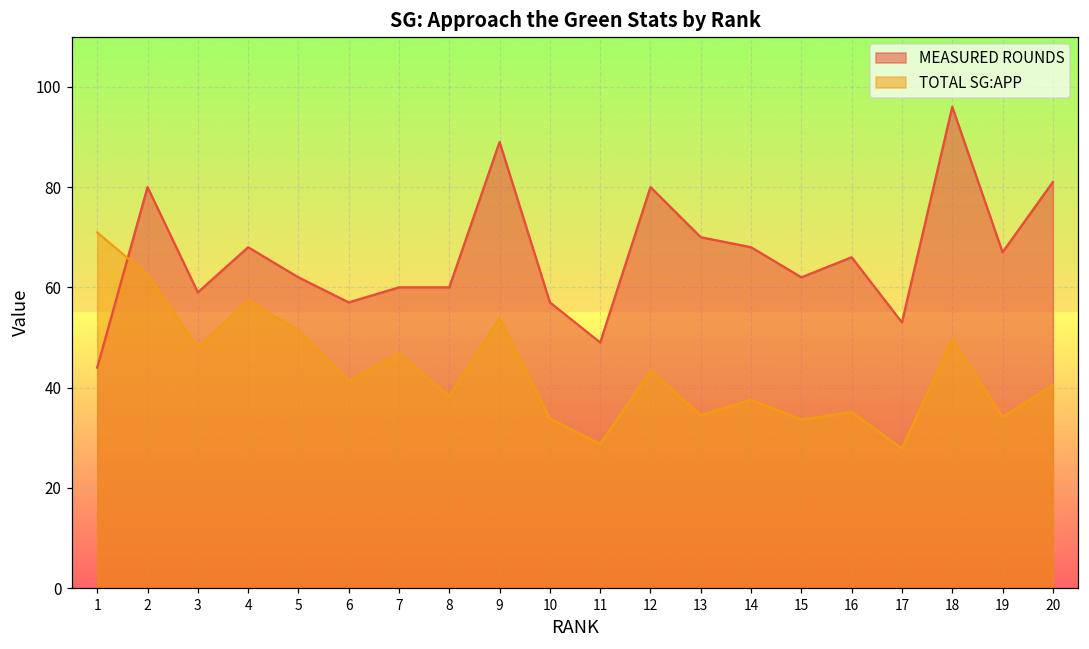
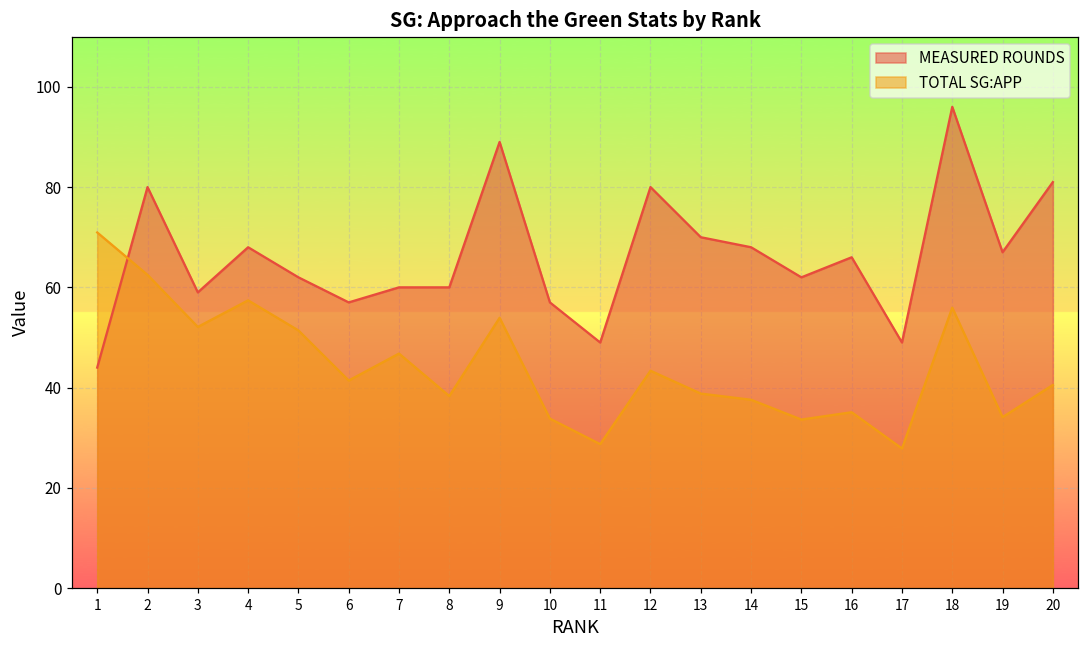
TOTAL SG:APP, 3: 48 -> 52
TOTAL SG:APP, 13: 35 -> 39
MEASURED ROUNDS, 17: 53 -> 49
TOTAL SG:APP, 18: 50 -> 56
